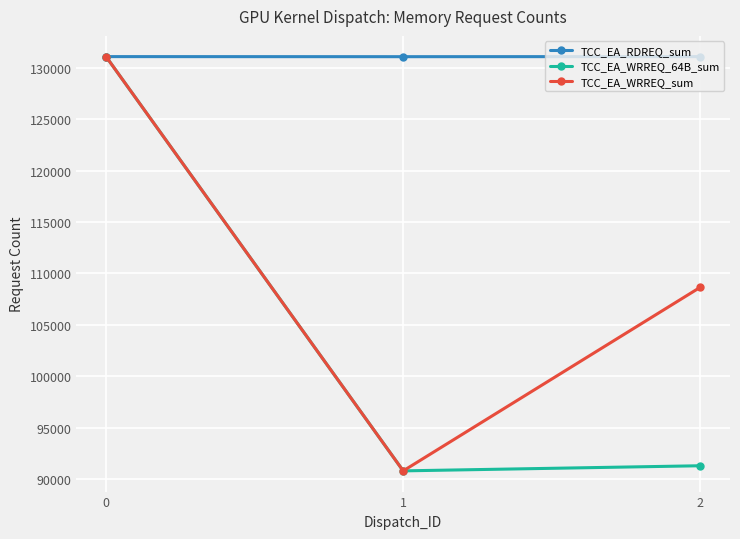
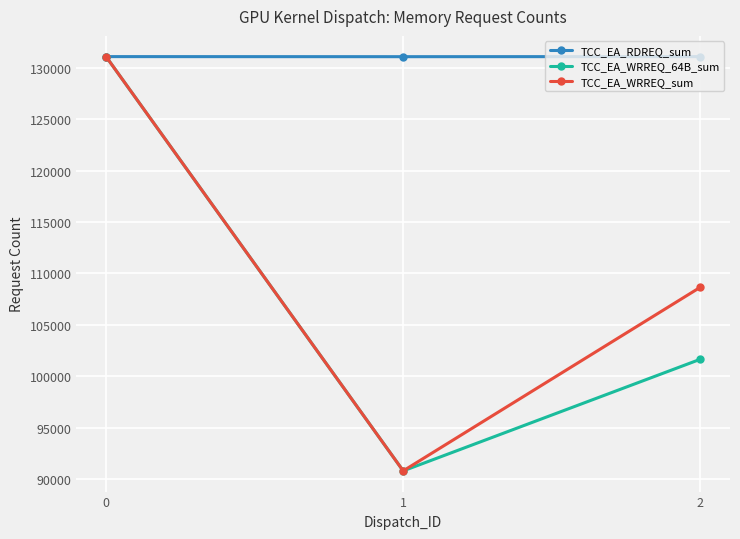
TCC_EA_WRREQ_64B_sum, 2: 91300 -> 101700
